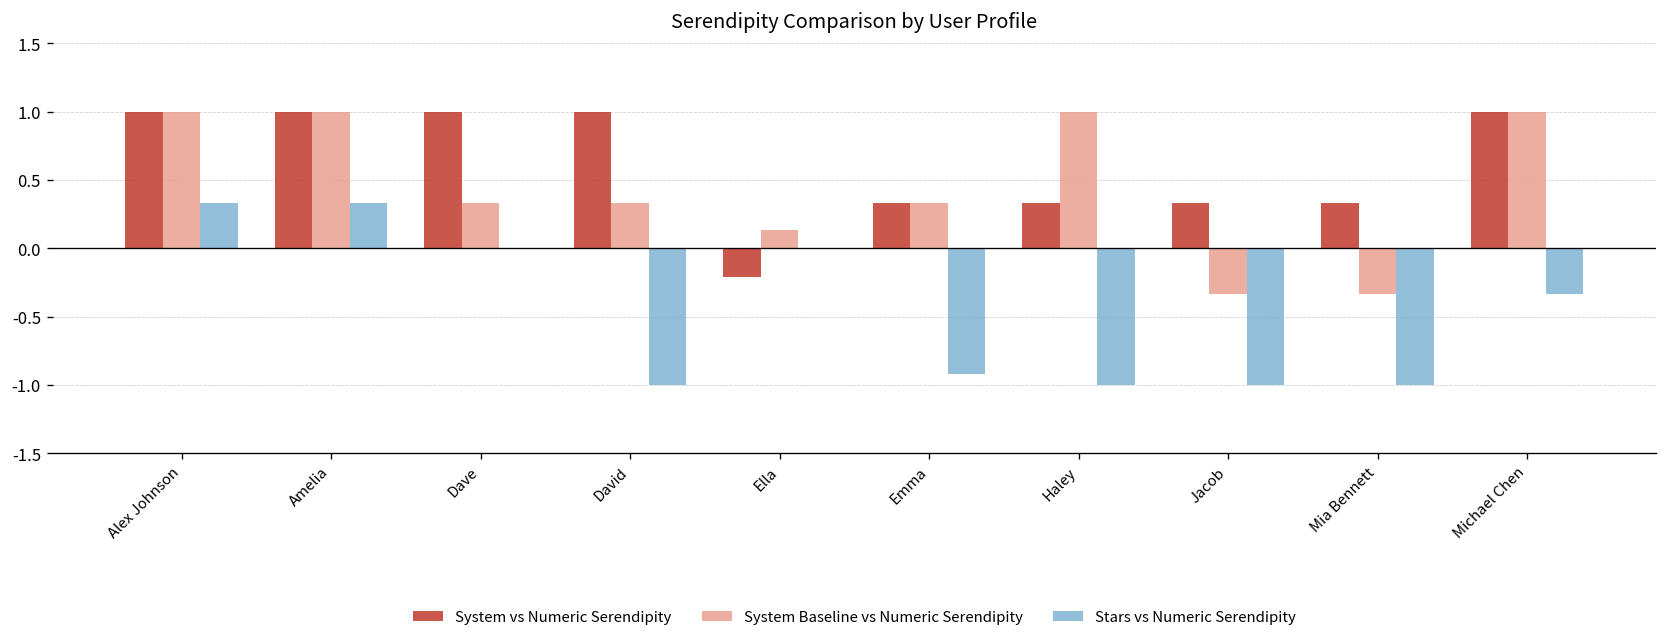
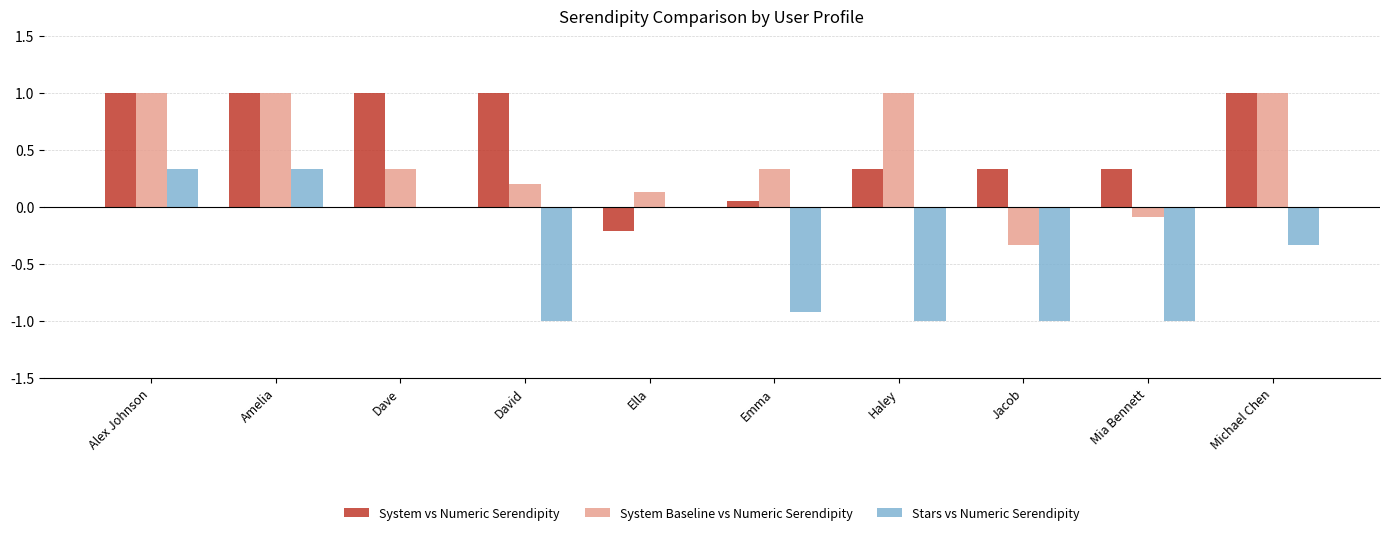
System Baseline vs Numeric Serendipity, David: 0.33 -> 0.20
System vs Numeric Serendipity, Emma: 0.33 -> 0.05
System Baseline vs Numeric Serendipity, Mia Bennett: -0.33 -> -0.09
